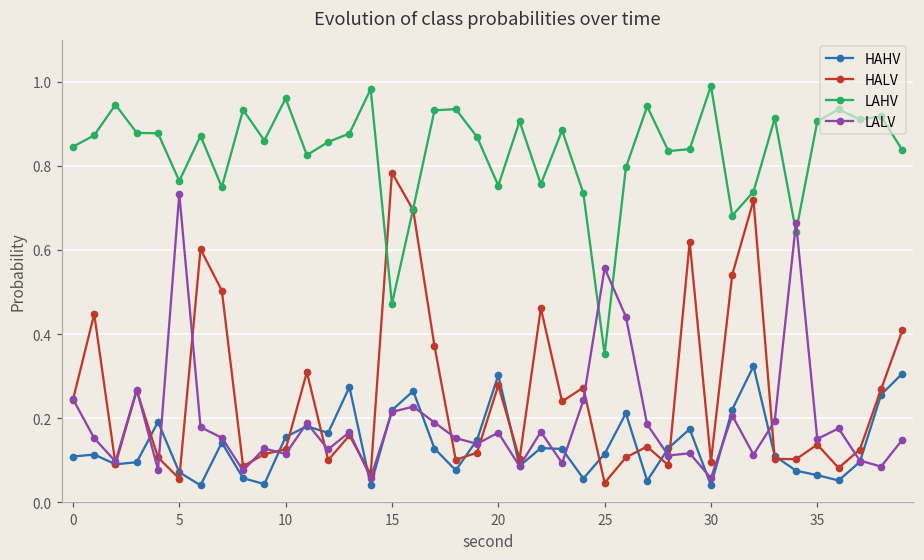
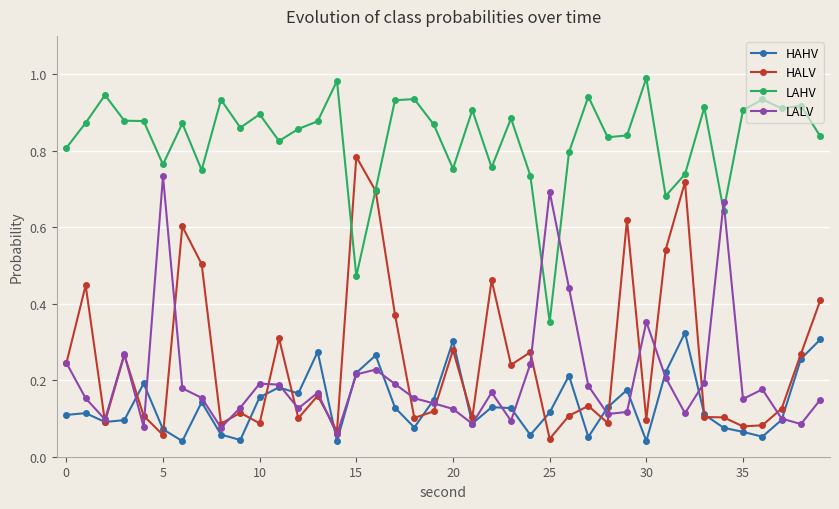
LAHV, 0: 0.85 -> 0.81
HALV, 10: 0.13 -> 0.09
LAHV, 10: 0.96 -> 0.90
LALV, 10: 0.12 -> 0.19
LALV, 20: 0.17 -> 0.12
LALV, 25: 0.56 -> 0.69
LALV, 30: 0.06 -> 0.35
HALV, 35: 0.14 -> 0.08
